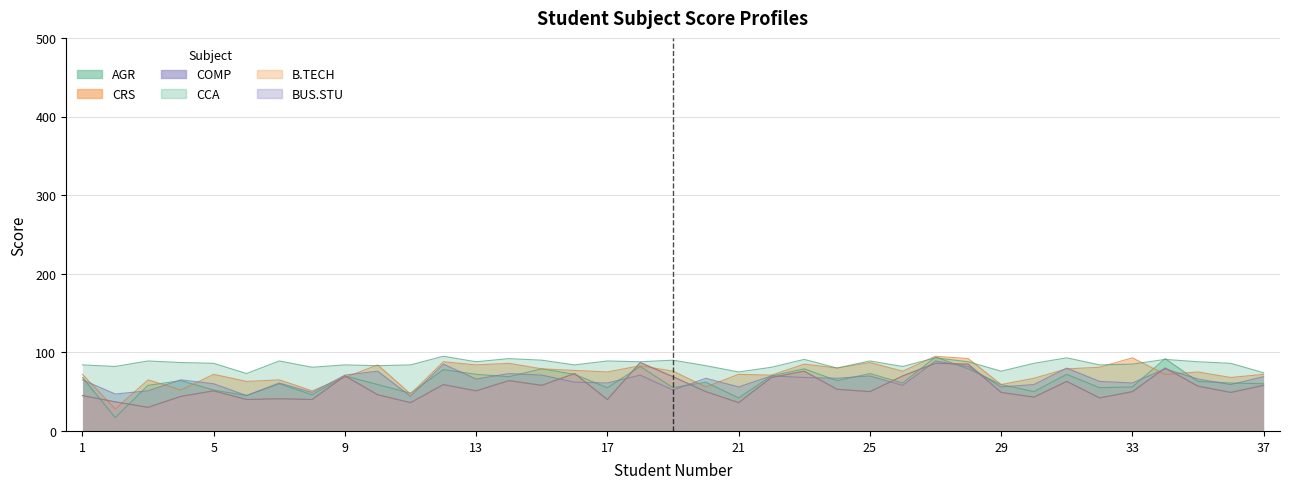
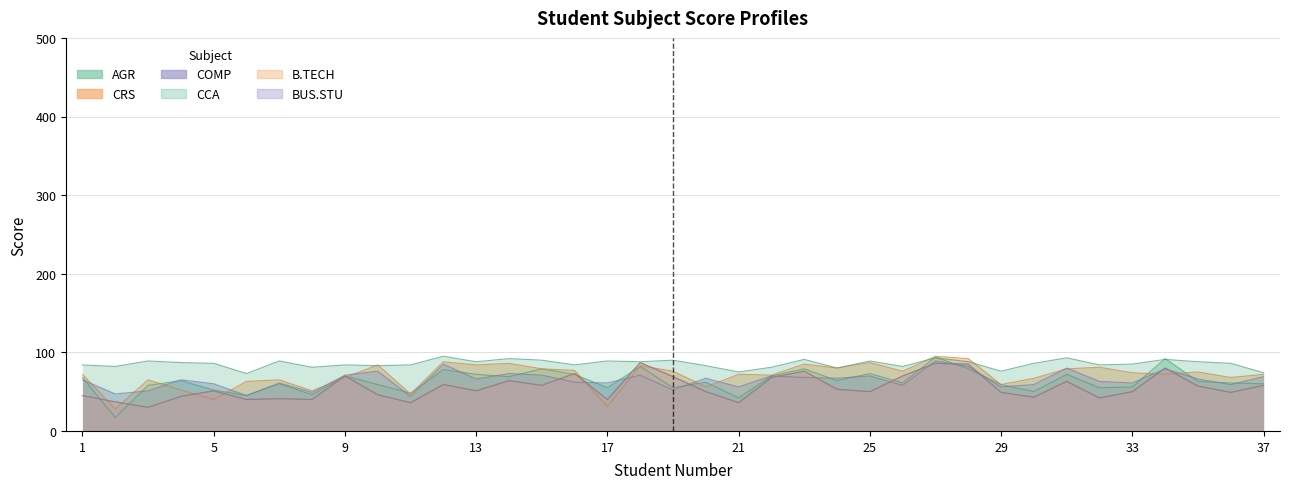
CRS, 5: 70 -> 40
CRS, 17: 80 -> 30
CRS, 33: 90 -> 70
